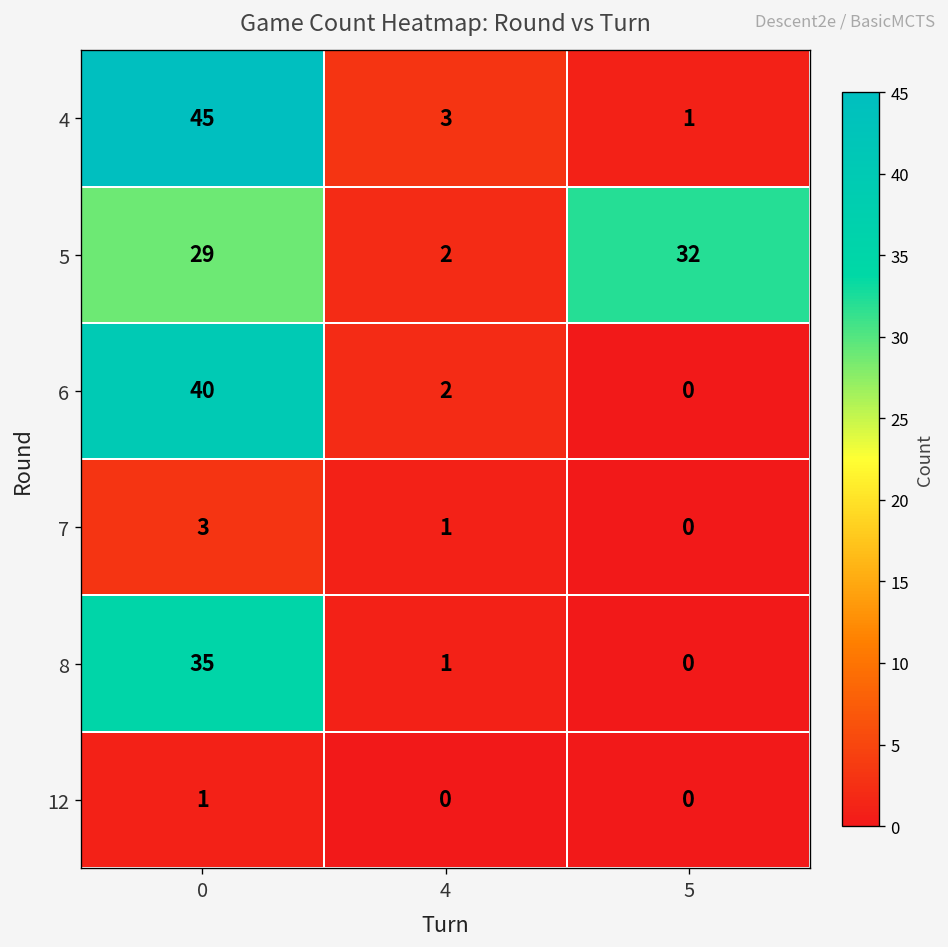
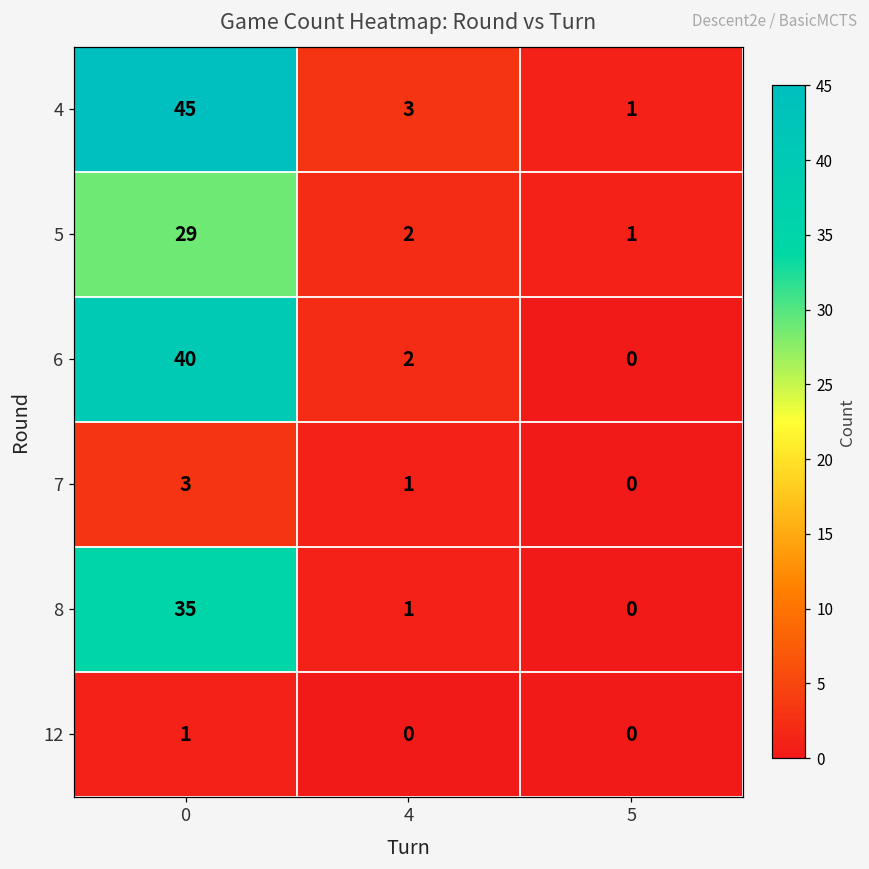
5, 5: 32 -> 1
